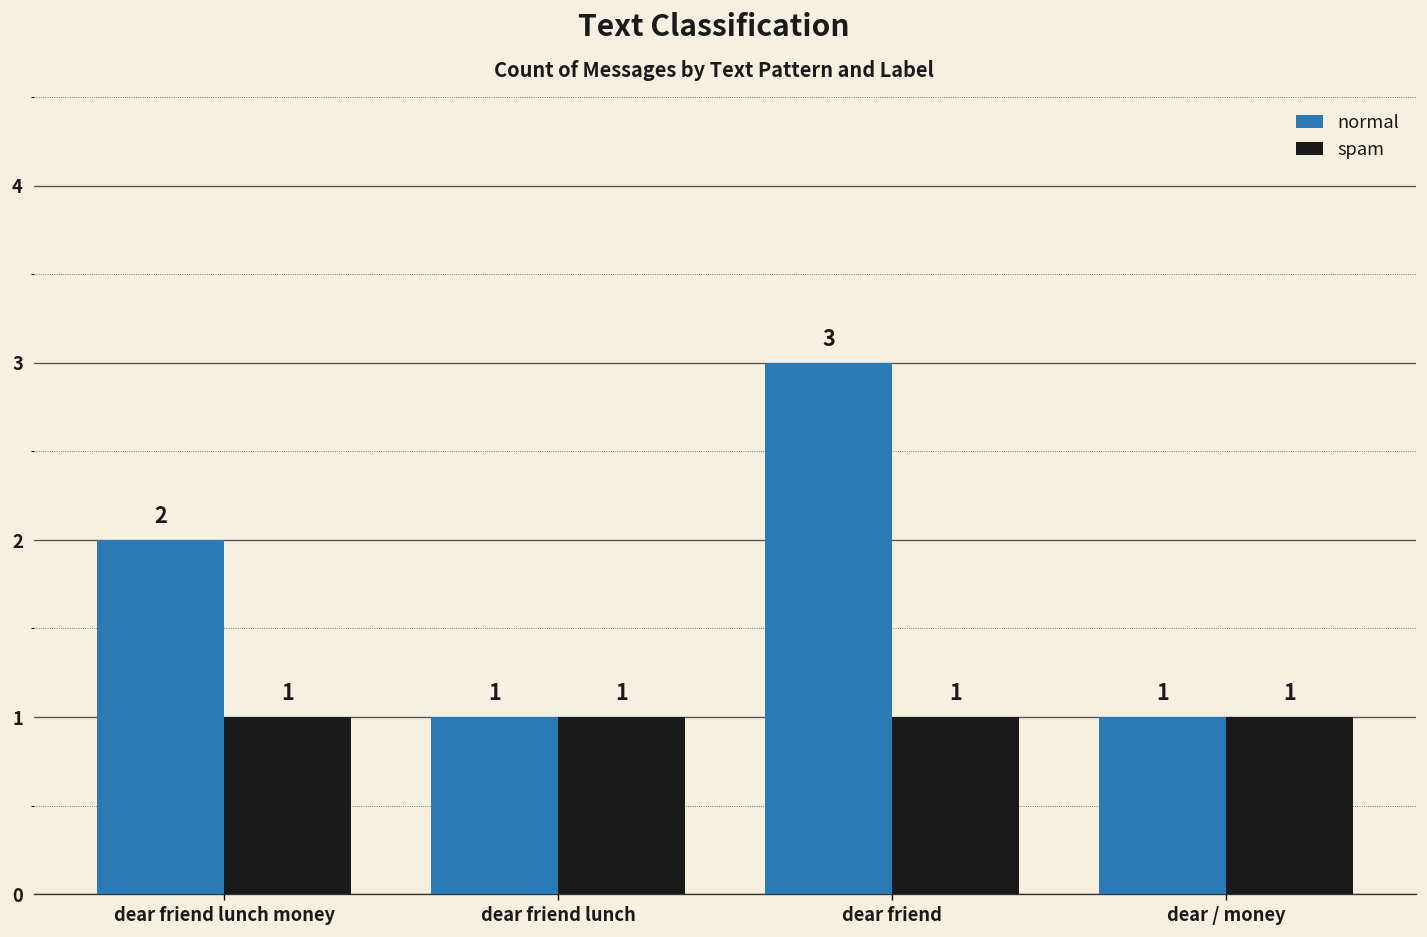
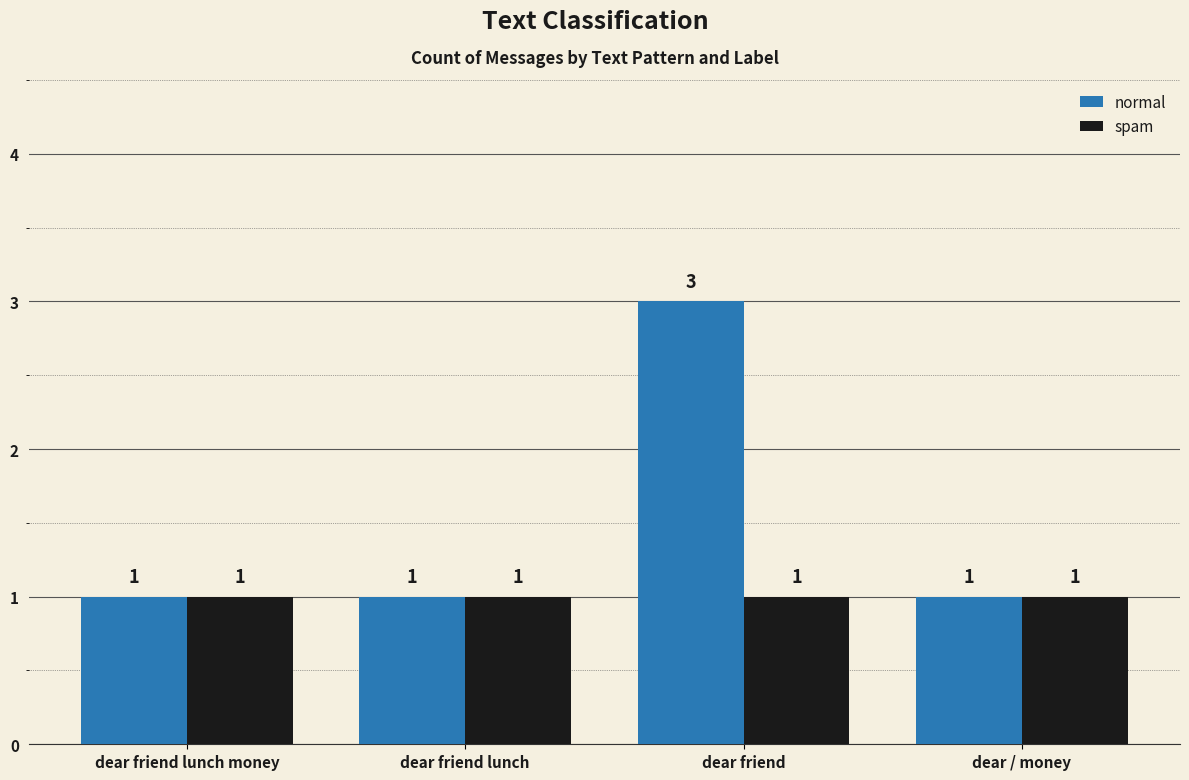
normal, dear friend lunch money: 2 -> 1
